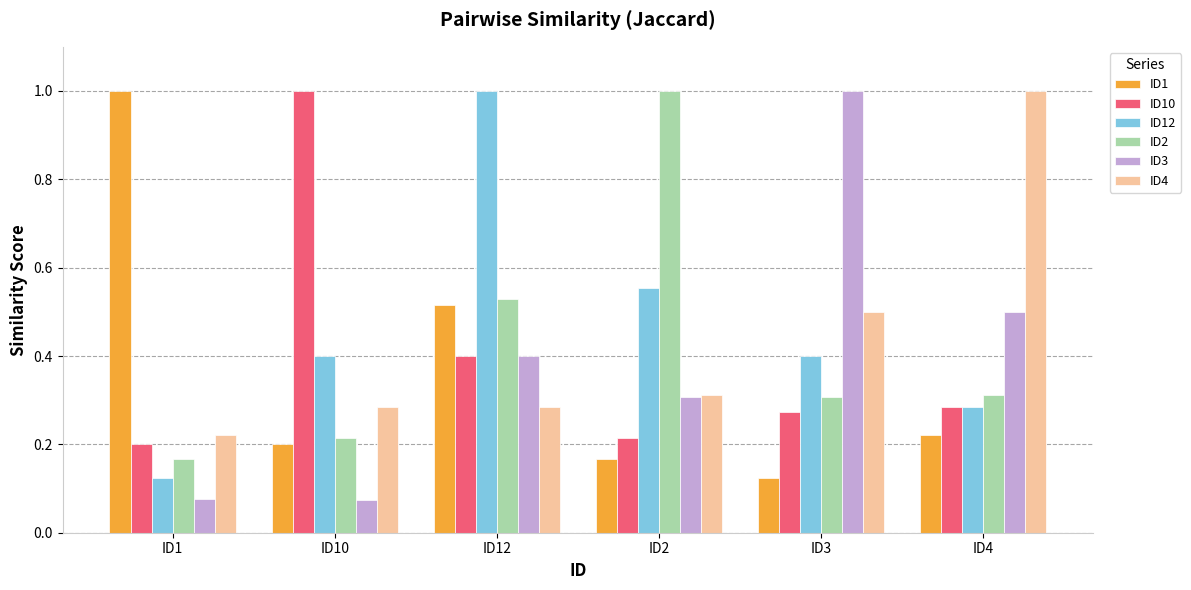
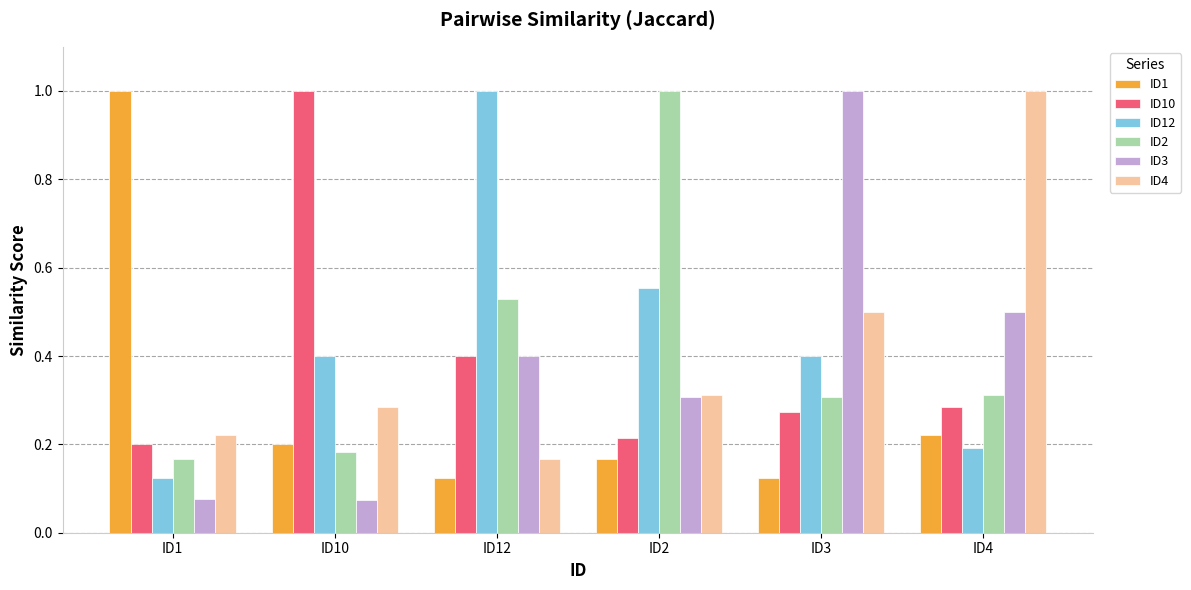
ID2, ID10: 0.21 -> 0.18
ID1, ID12: 0.52 -> 0.13
ID4, ID12: 0.29 -> 0.17
ID12, ID4: 0.29 -> 0.19
